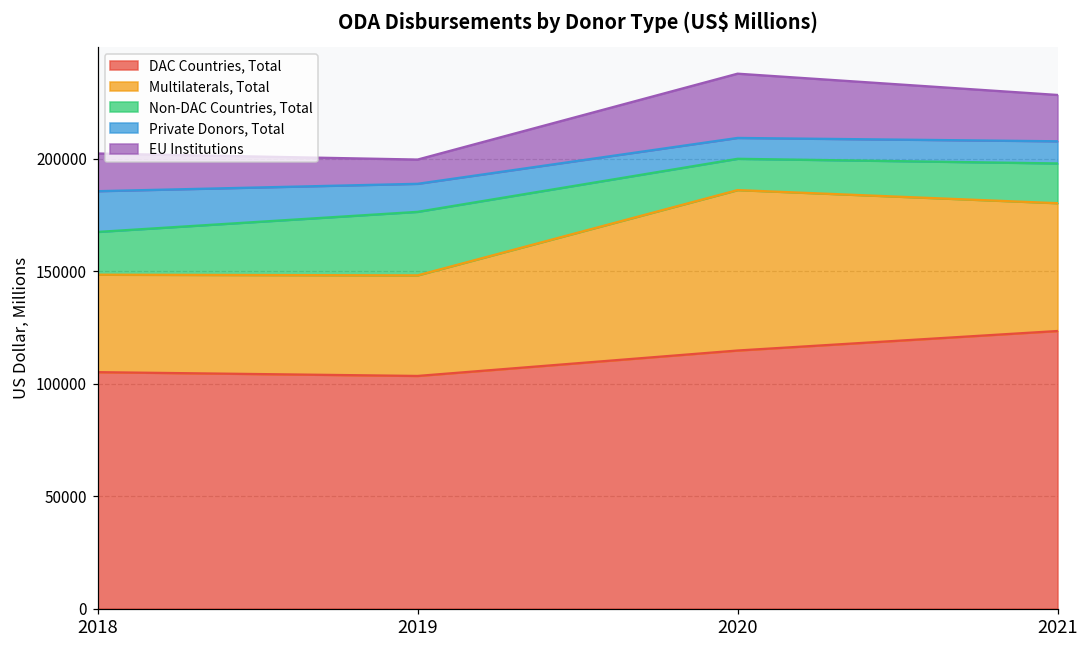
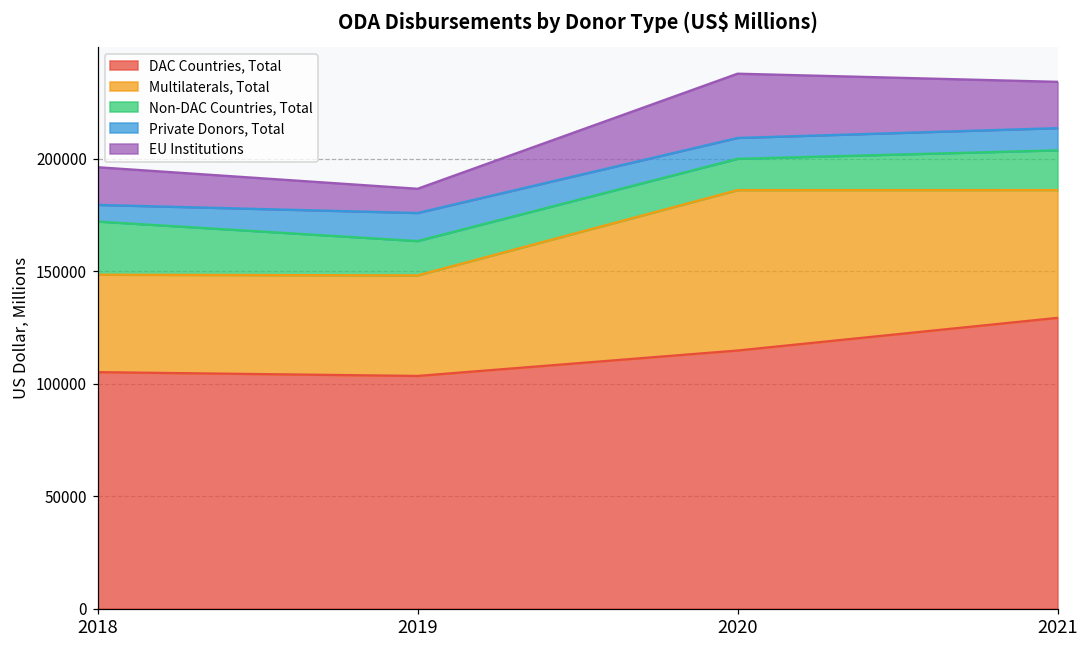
Non-DAC Countries, Total, 2018: 19000 -> 24000
Private Donors, Total, 2018: 18000 -> 7000
Non-DAC Countries, Total, 2019: 28000 -> 15000
DAC Countries, Total, 2021: 123000 -> 129000
